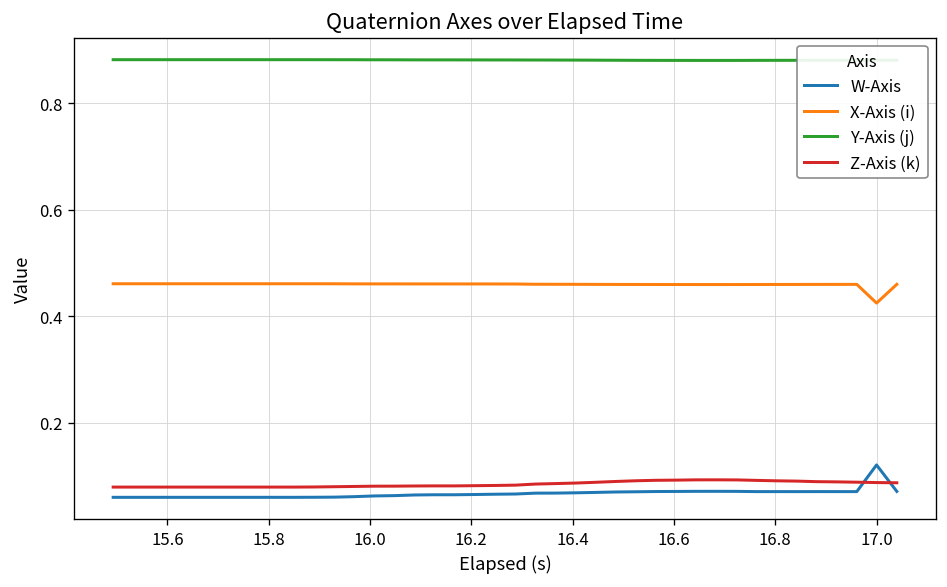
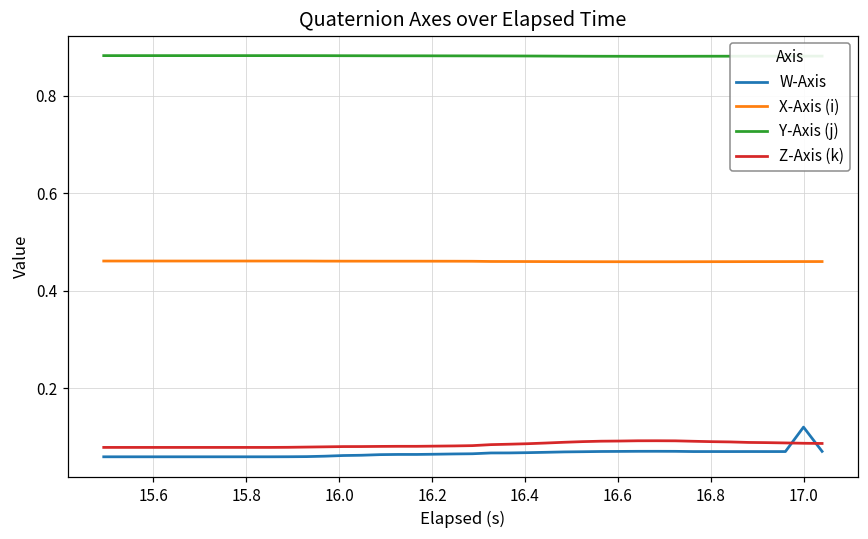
X-Axis (i), 17.0: 0.42 -> 0.46
